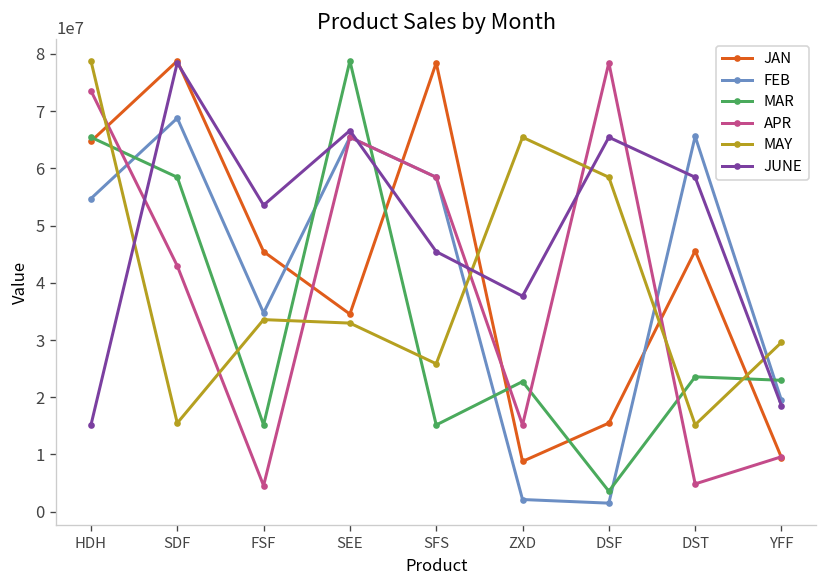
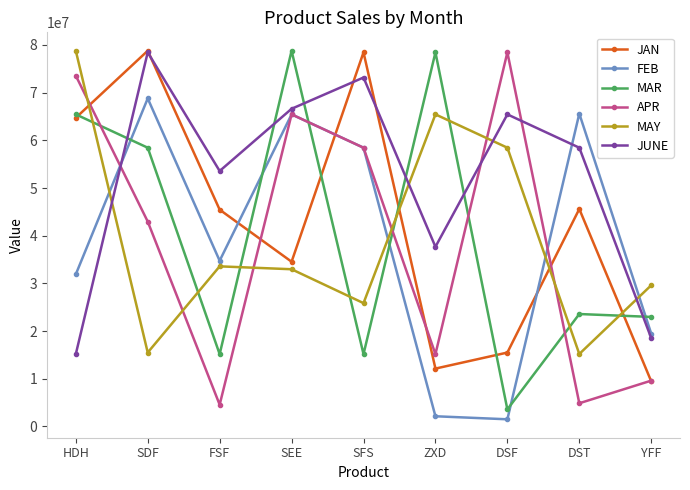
FEB, HDH: 55000000 -> 32000000
JUNE, SFS: 45000000 -> 73000000
JAN, ZXD: 9000000 -> 12000000
MAR, ZXD: 23000000 -> 78000000
